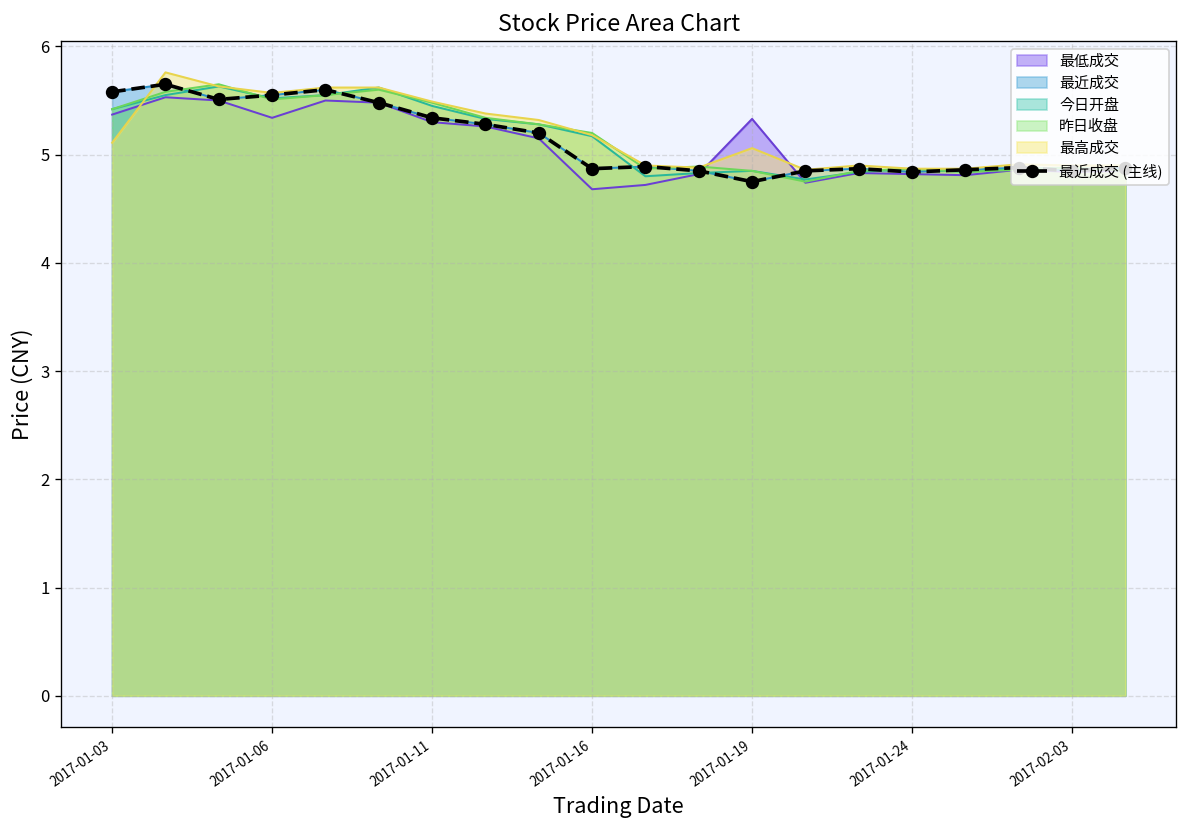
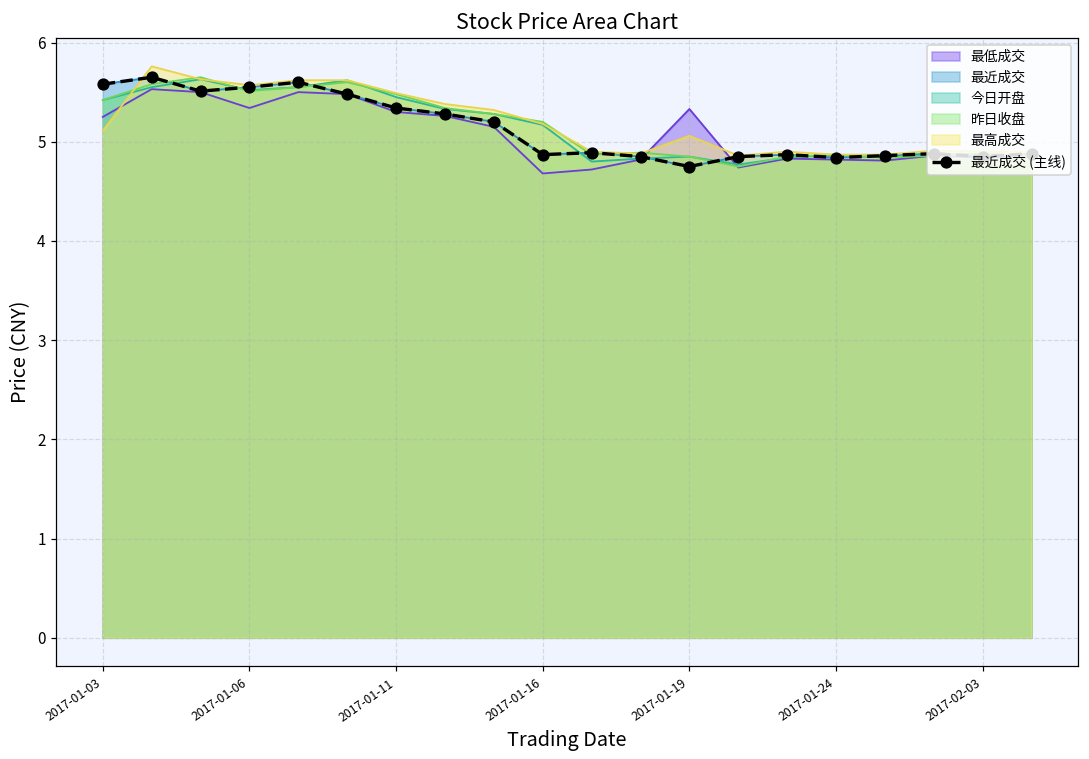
最低成交, 2017-01-03: 5.4 -> 5.3
